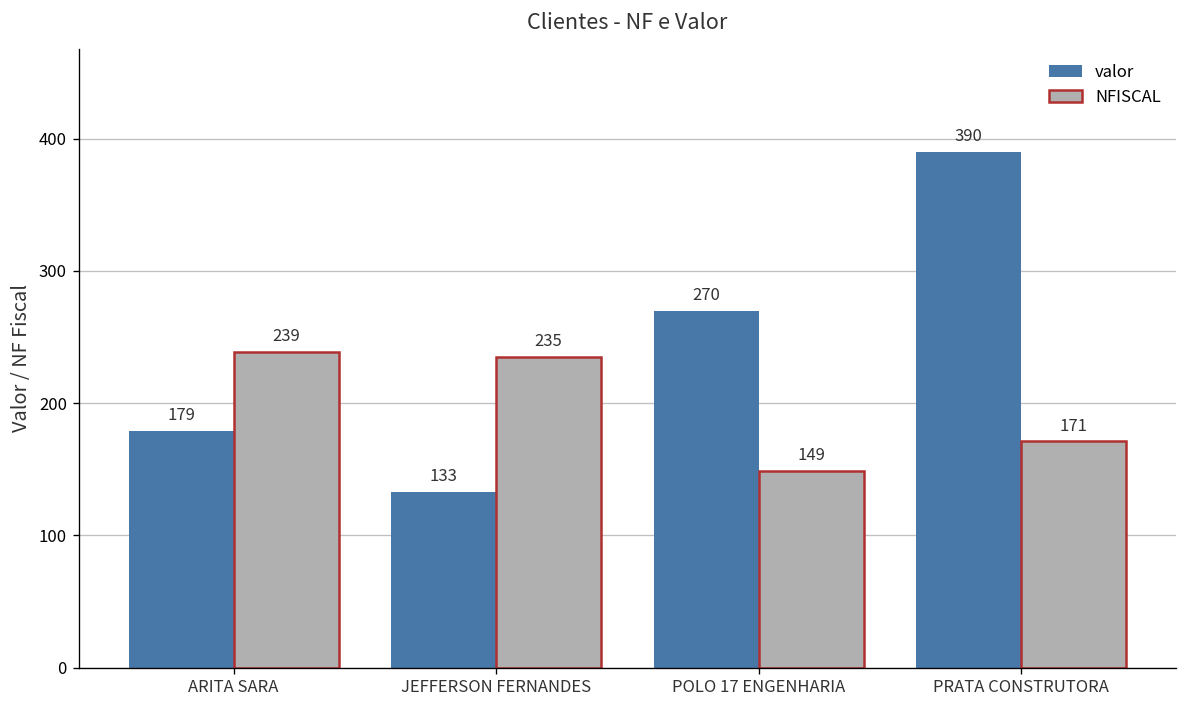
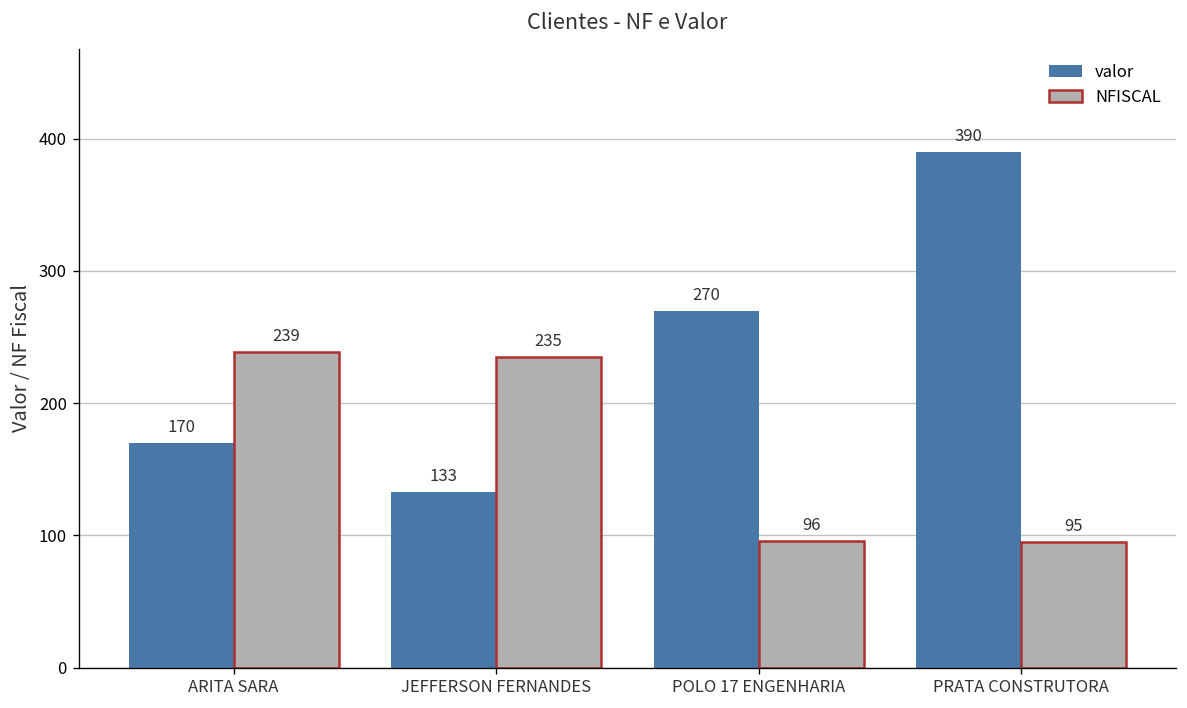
valor, ARITA SARA: 179 -> 170
NFISCAL, POLO 17 ENGENHARIA: 149 -> 96
NFISCAL, PRATA CONSTRUTORA: 171 -> 95
